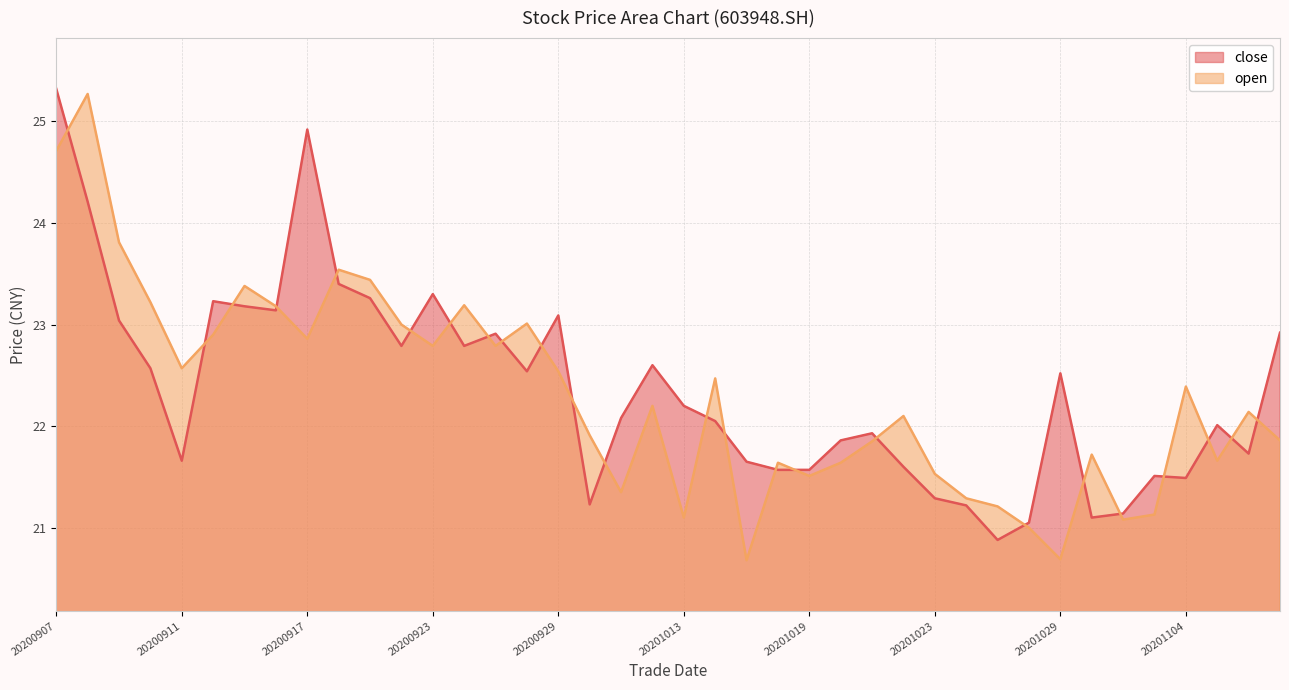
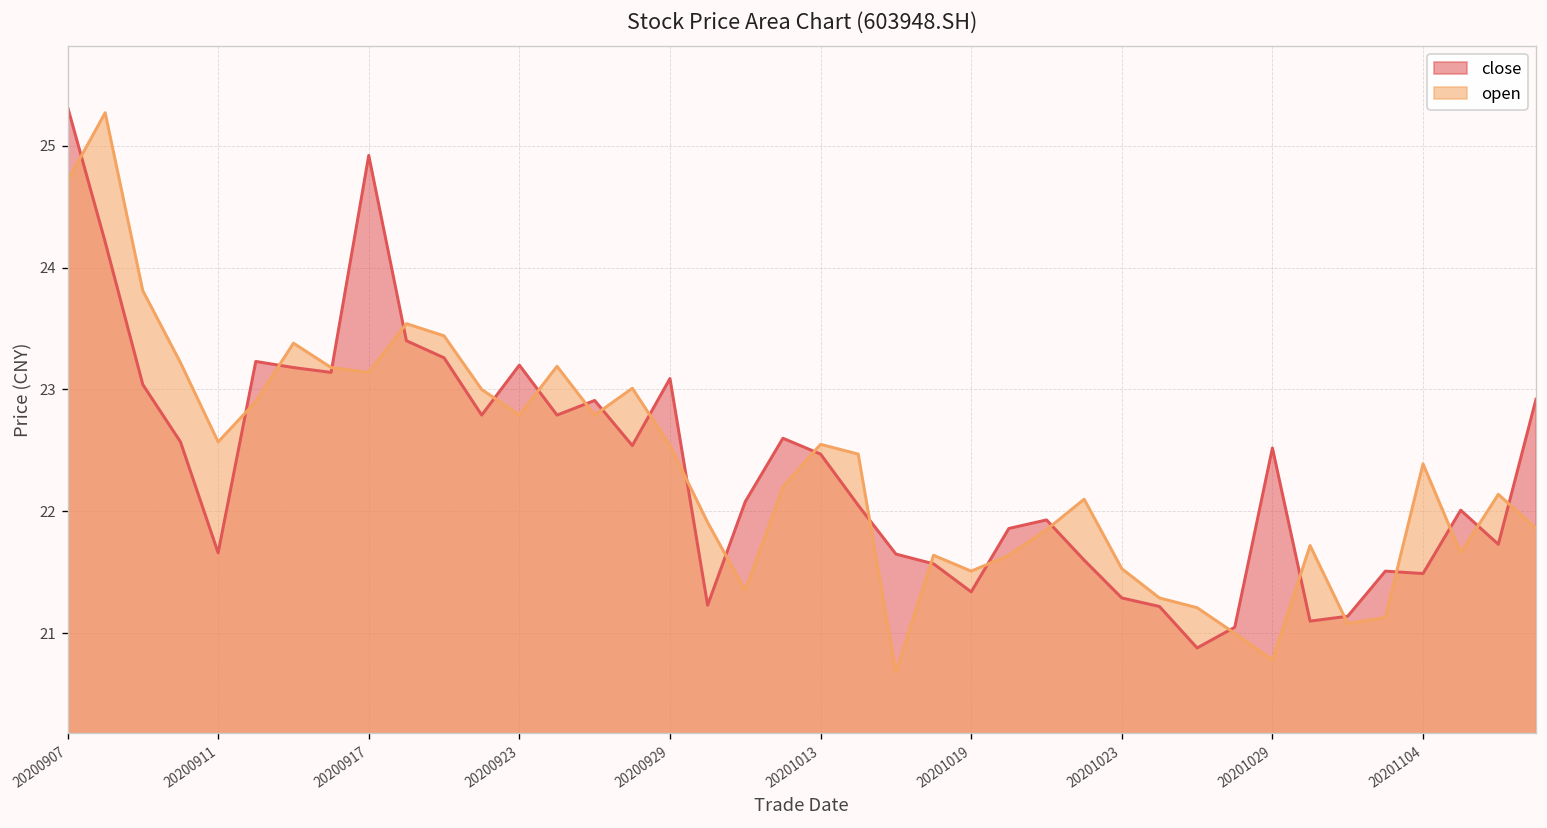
open, 20200917: 22.86 -> 23.14
close, 20200923: 23.3 -> 23.2
close, 20201013: 22.20 -> 22.47
open, 20201013: 21.10 -> 22.55
close, 20201019: 21.57 -> 21.34
open, 20201029: 20.69 -> 20.78
